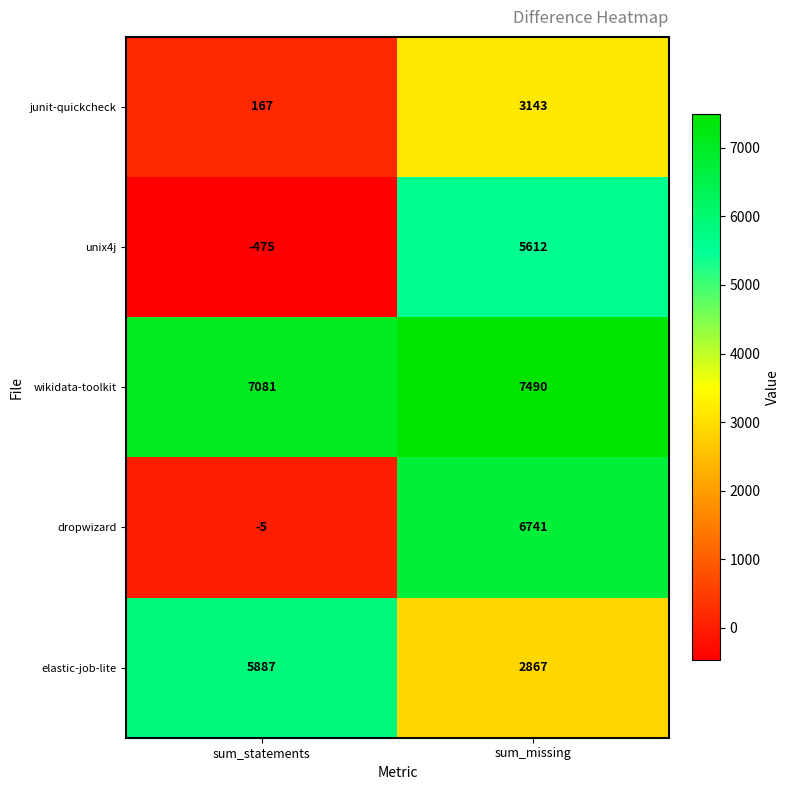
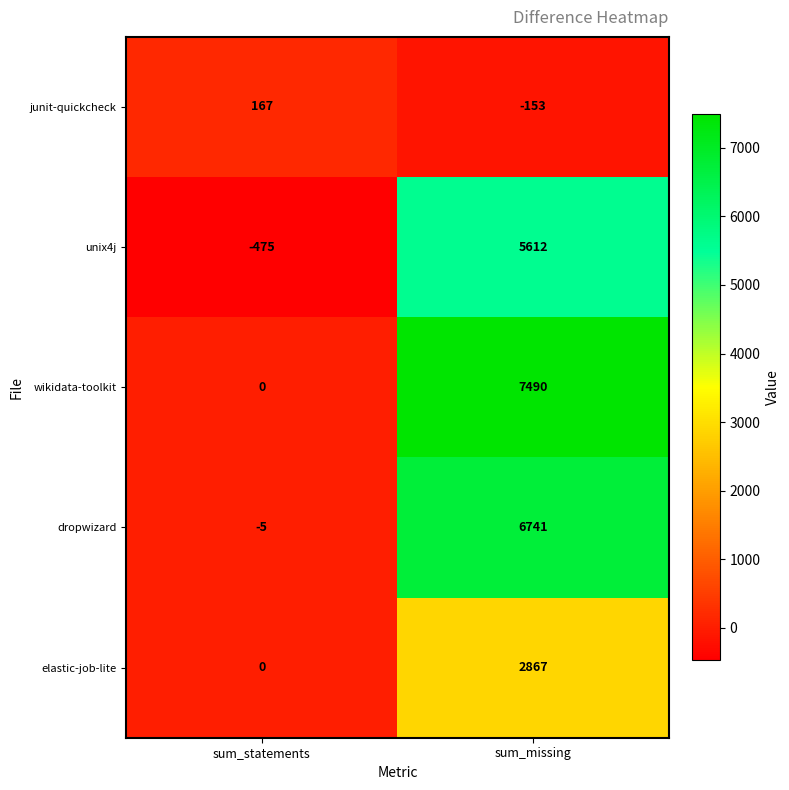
junit-quickcheck, sum_missing: 3143 -> -153
wikidata-toolkit, sum_statements: 7081 -> 0
elastic-job-lite, sum_statements: 5887 -> 0
